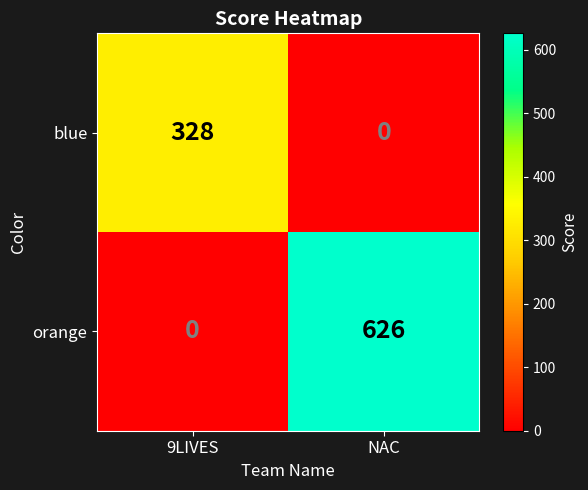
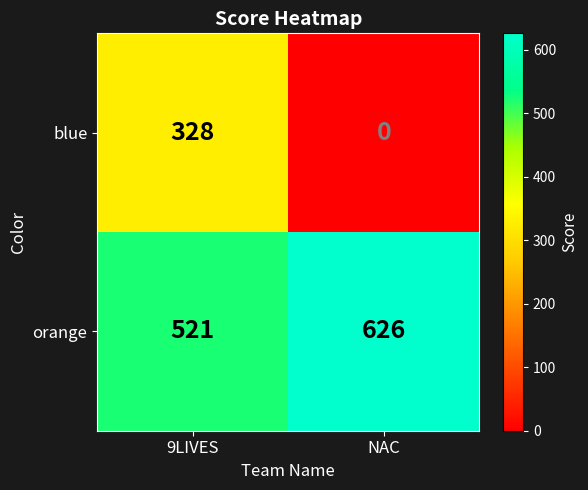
orange, 9LIVES: 0 -> 521
